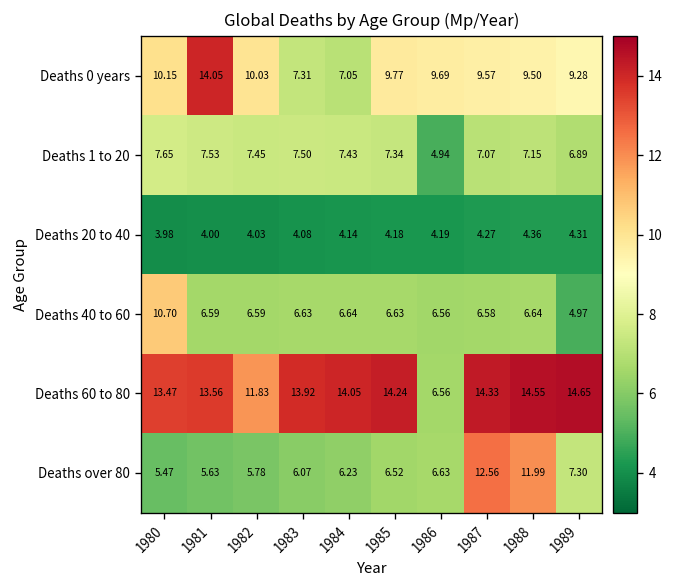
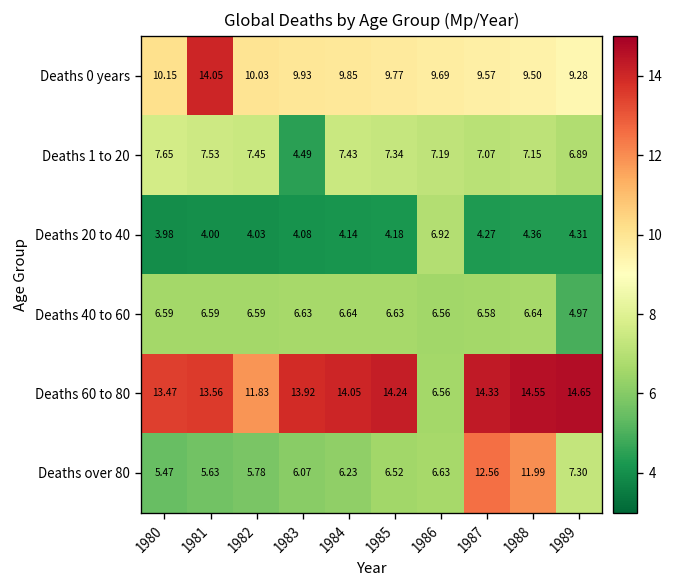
Deaths 0 years, 1983: 7.31 -> 9.93
Deaths 0 years, 1984: 7.05 -> 9.85
Deaths 1 to 20, 1983: 7.50 -> 4.49
Deaths 1 to 20, 1986: 4.94 -> 7.19
Deaths 20 to 40, 1986: 4.19 -> 6.92
Deaths 40 to 60, 1980: 10.70 -> 6.59
